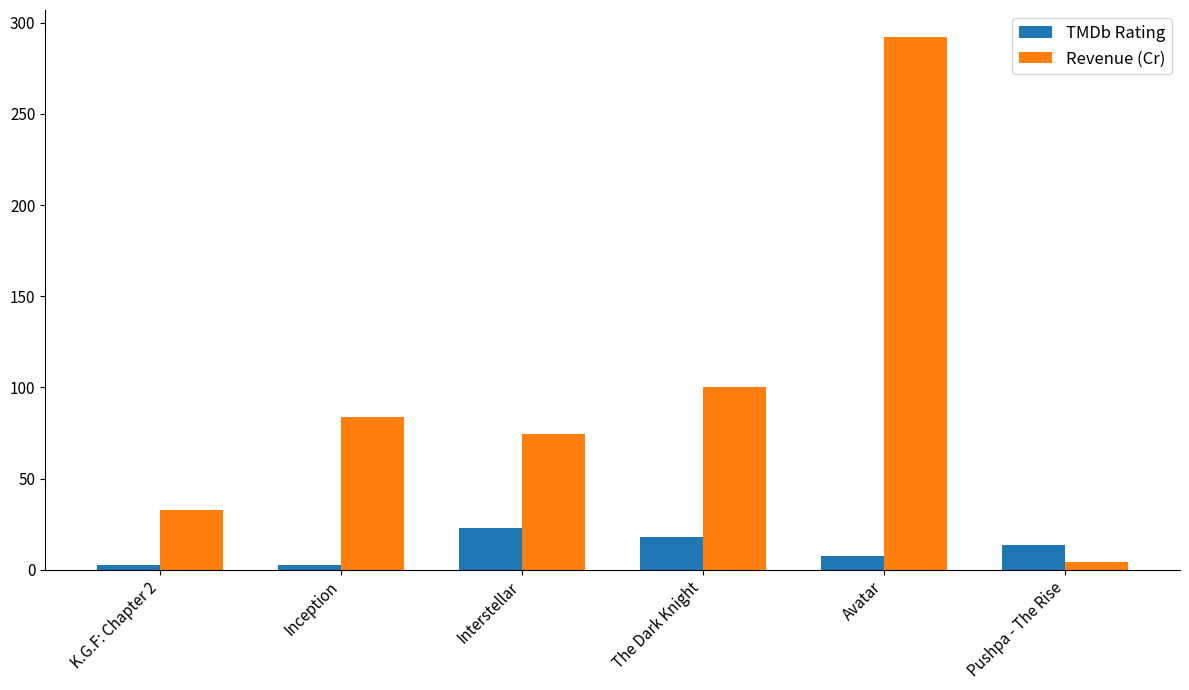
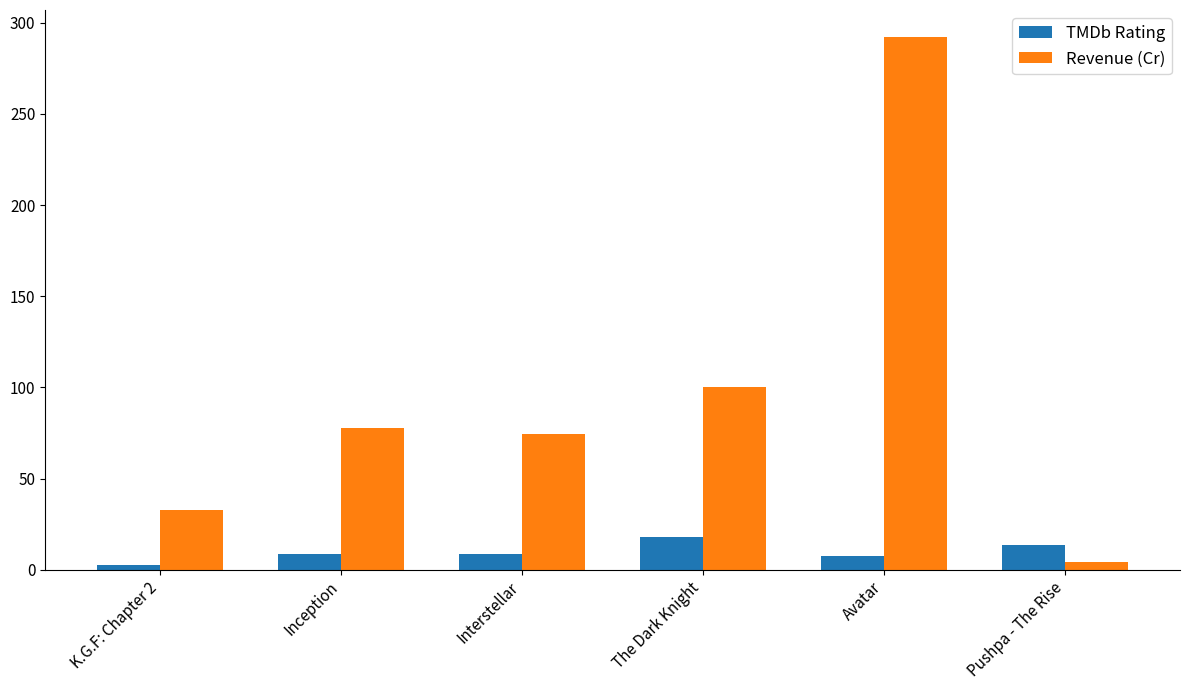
TMDb Rating, Inception: 2 -> 8
Revenue (Cr), Inception: 84 -> 78
TMDb Rating, Interstellar: 23 -> 8
